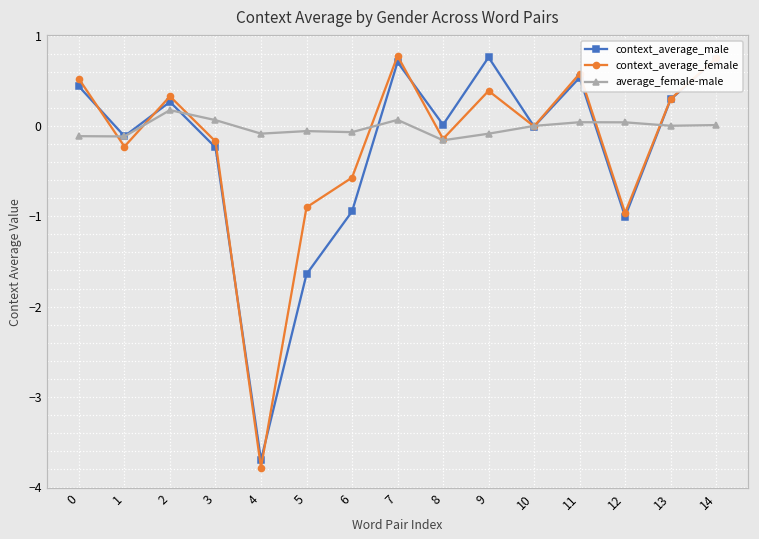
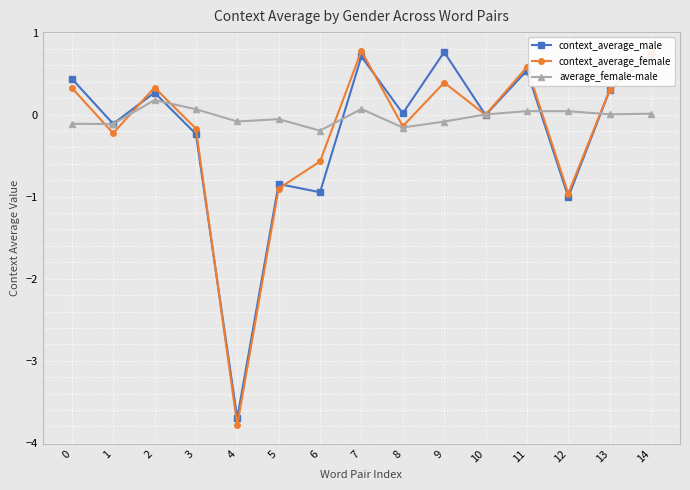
context_average_female, 0: 0.5 -> 0.3
context_average_male, 5: -1.6 -> -0.8
average_female-male, 6: -0.1 -> -0.2
